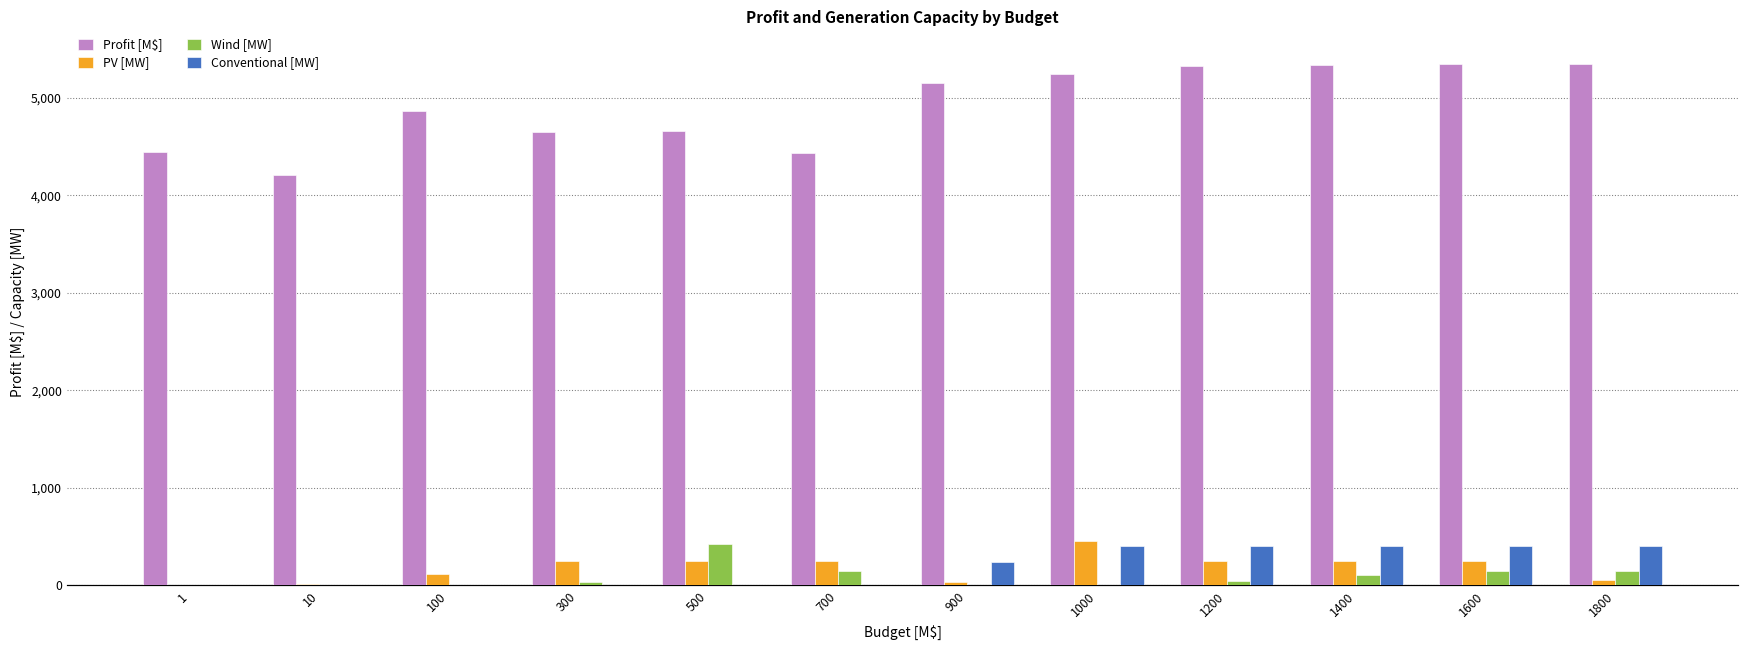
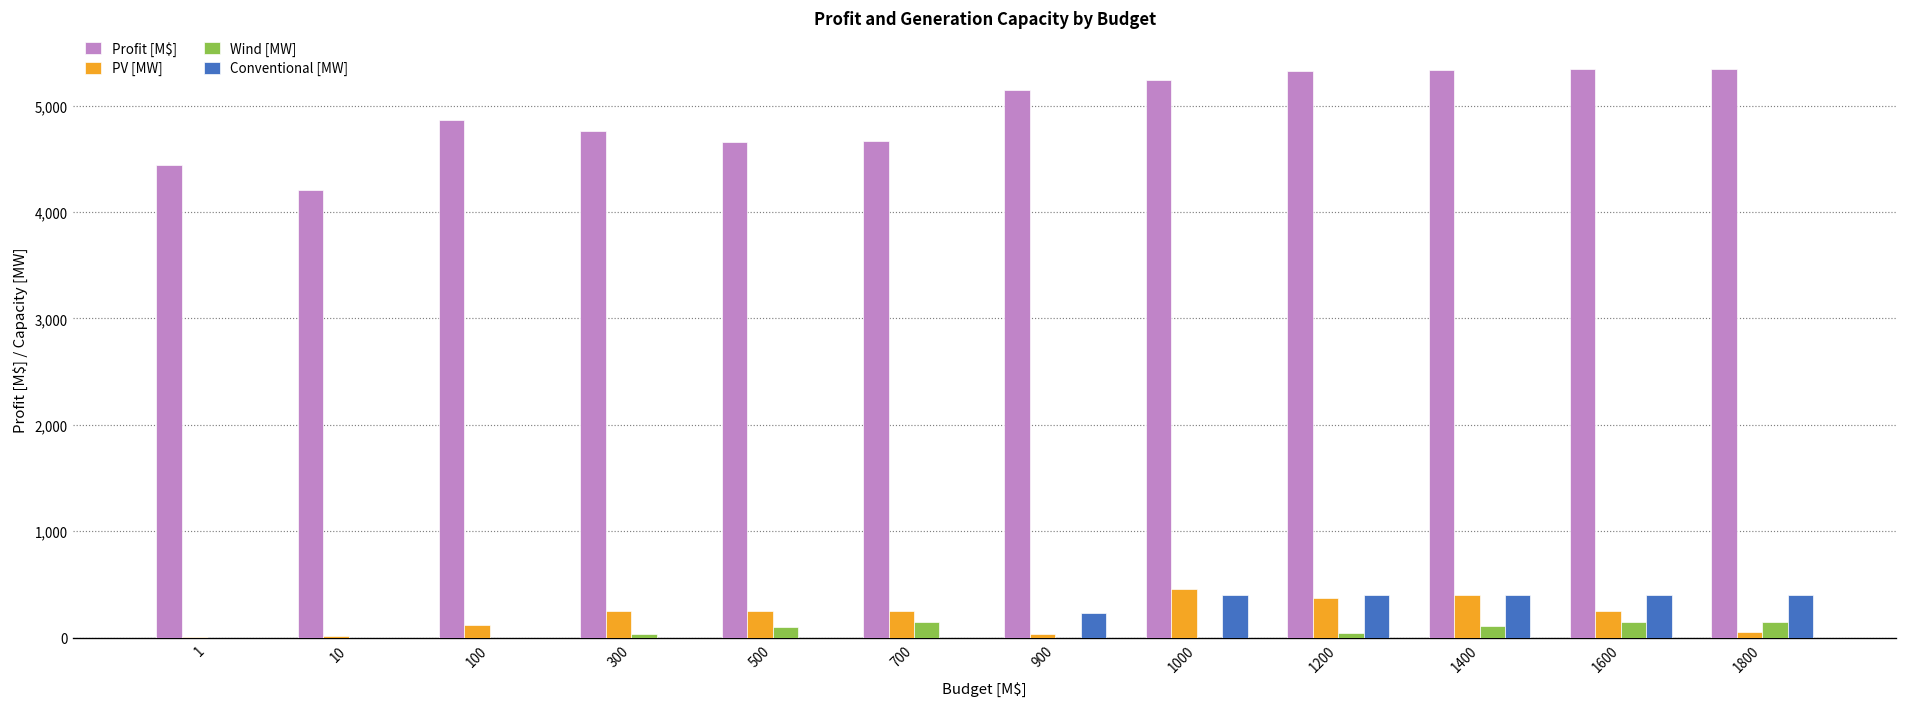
Profit [M$], 300: 4,600 -> 4,800
Wind [MW], 500: 400 -> 100
Profit [M$], 700: 4,400 -> 4,700
PV [MW], 1200: 300 -> 400
PV [MW], 1400: 300 -> 400
